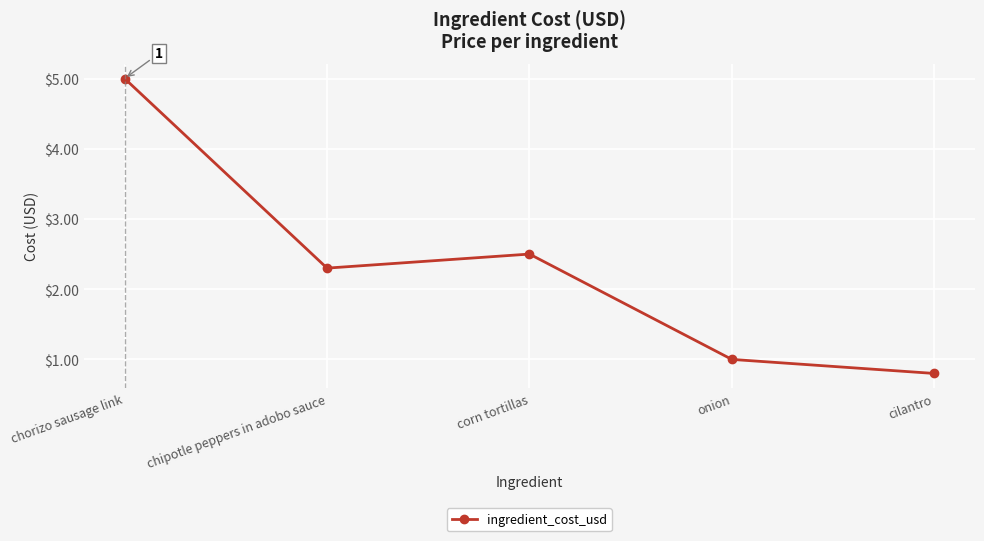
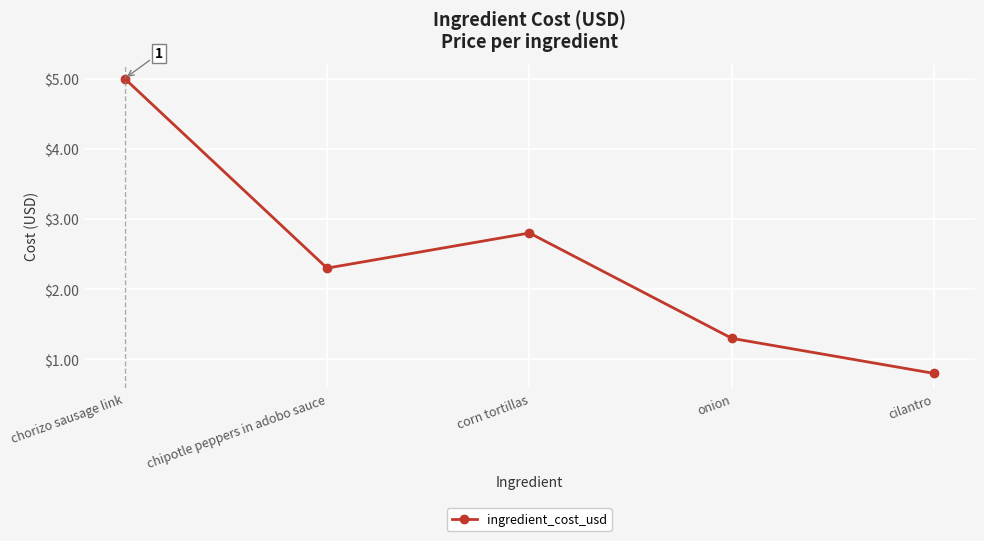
corn tortillas: $2.5 -> $2.8
onion: $1.0 -> $1.3
